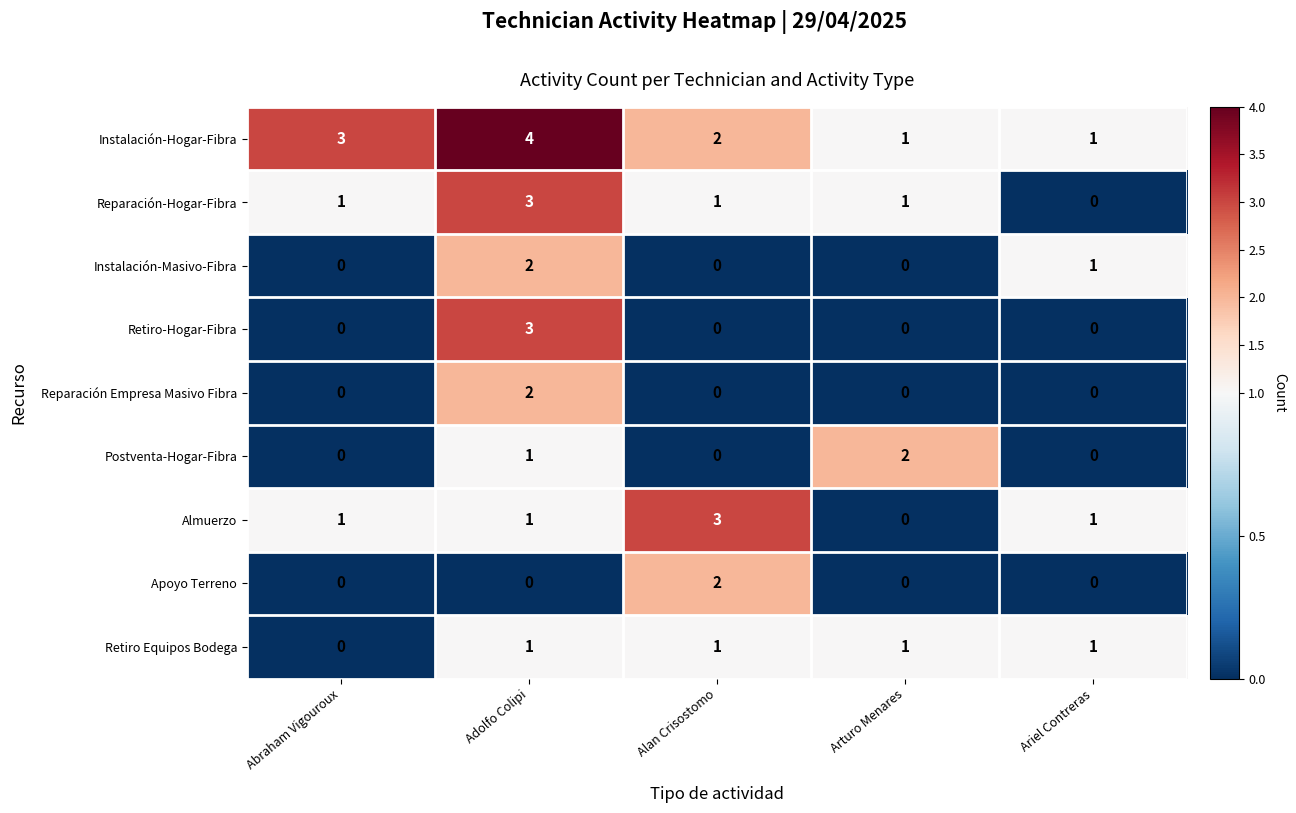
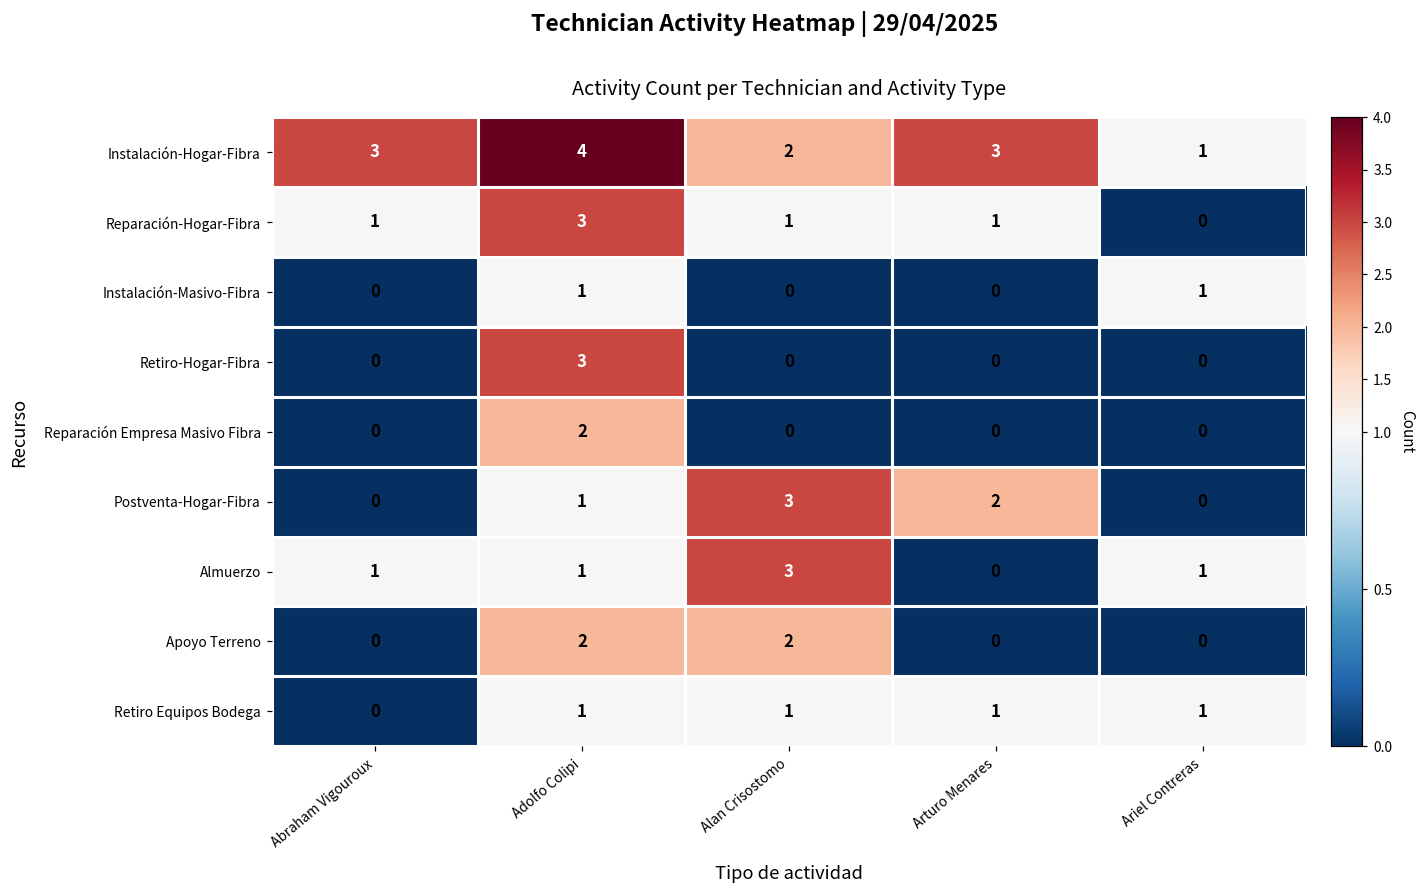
Instalación-Hogar-Fibra, Arturo Menares: 1 -> 3
Instalación-Masivo-Fibra, Adolfo Colipi: 2 -> 1
Postventa-Hogar-Fibra, Alan Crisostomo: 0 -> 3
Apoyo Terreno, Adolfo Colipi: 0 -> 2
